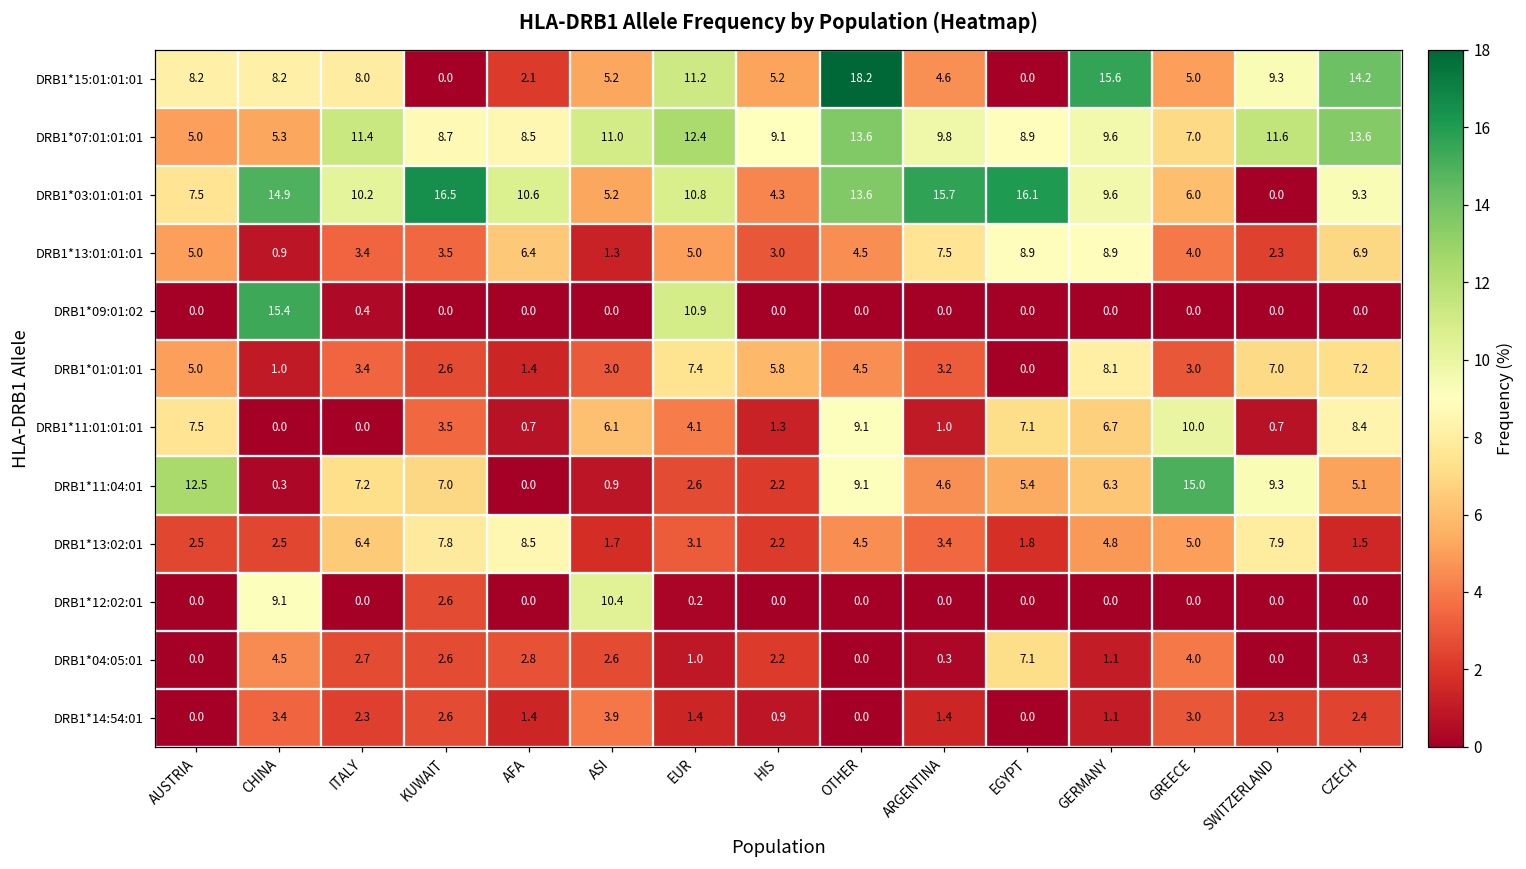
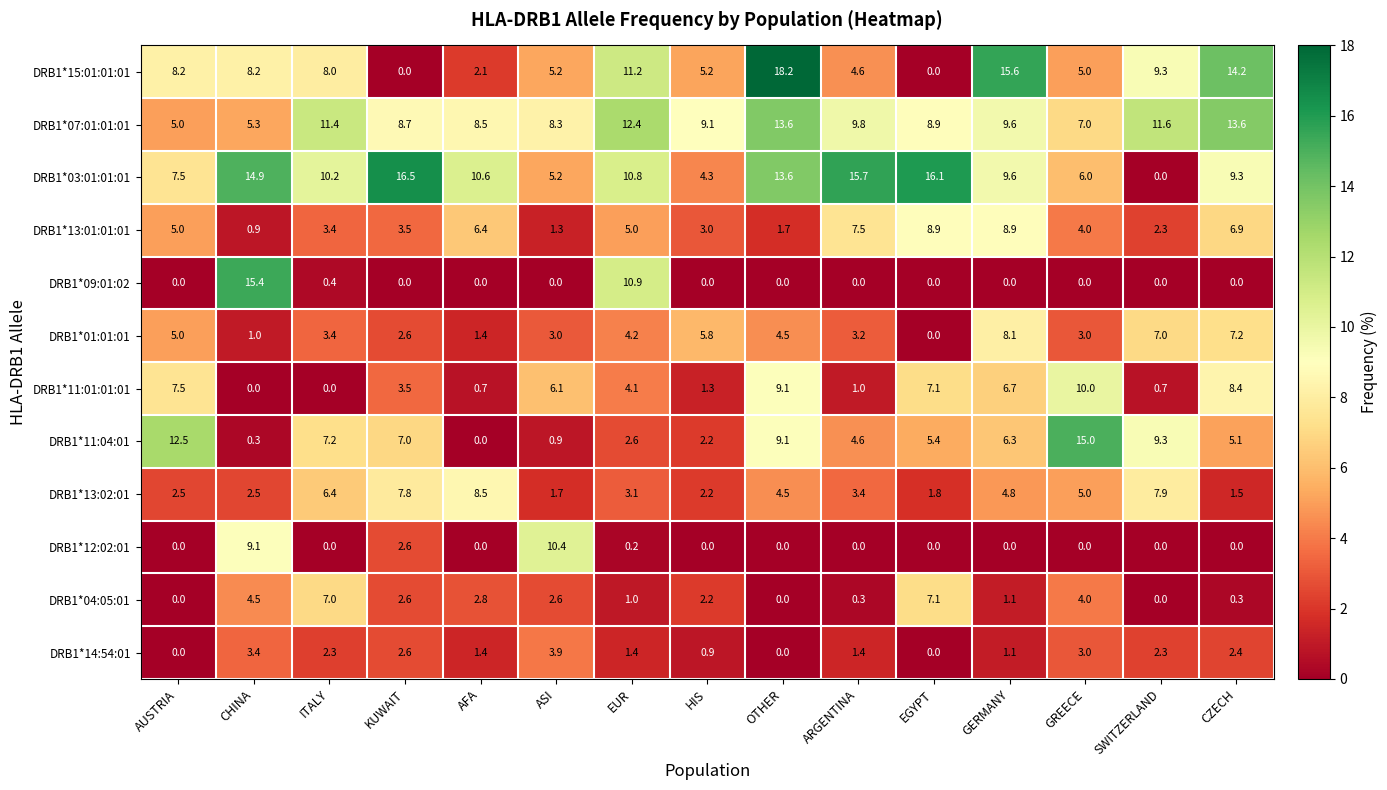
DRB1*07:01:01:01, ASI: 11.0 -> 8.3
DRB1*13:01:01:01, OTHER: 4.5 -> 1.7
DRB1*01:01:01, EUR: 7.4 -> 4.2
DRB1*04:05:01, ITALY: 2.7 -> 7.0
